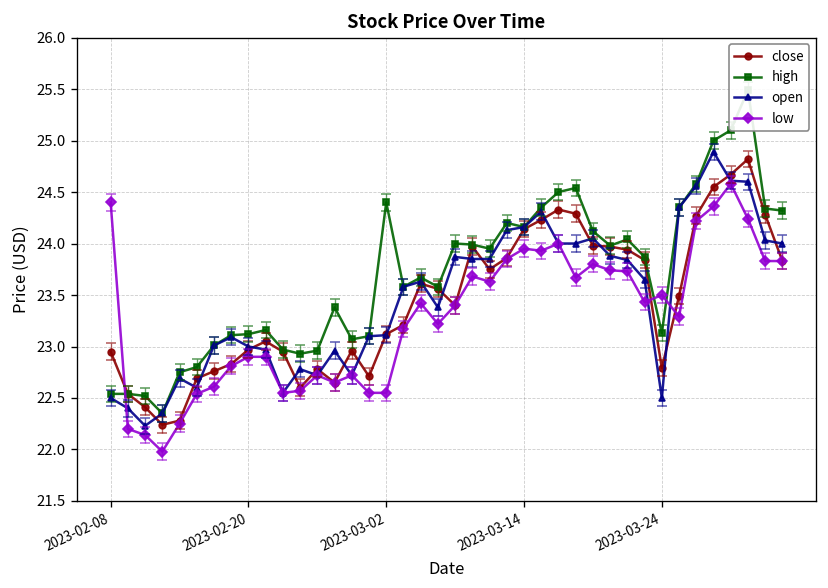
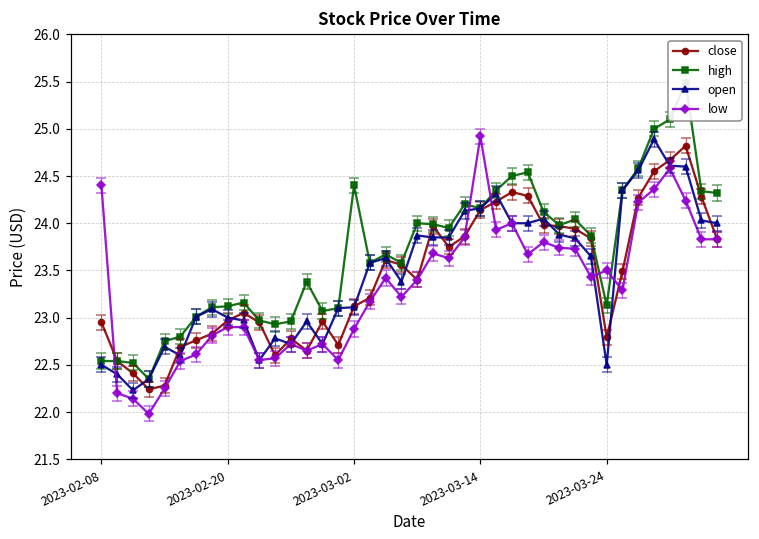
low, 2023-03-02: 22.6 -> 22.9
low, 2023-03-14: 24.0 -> 24.9
